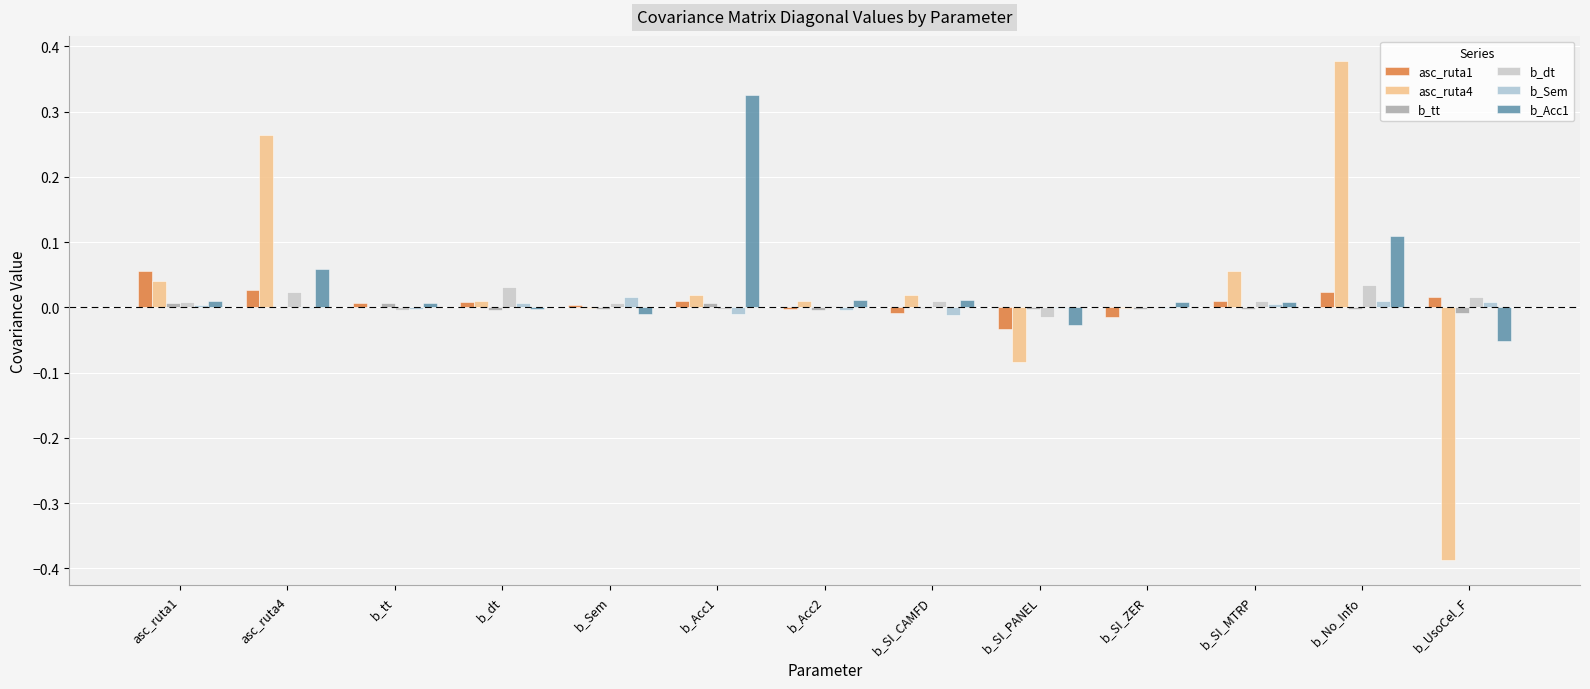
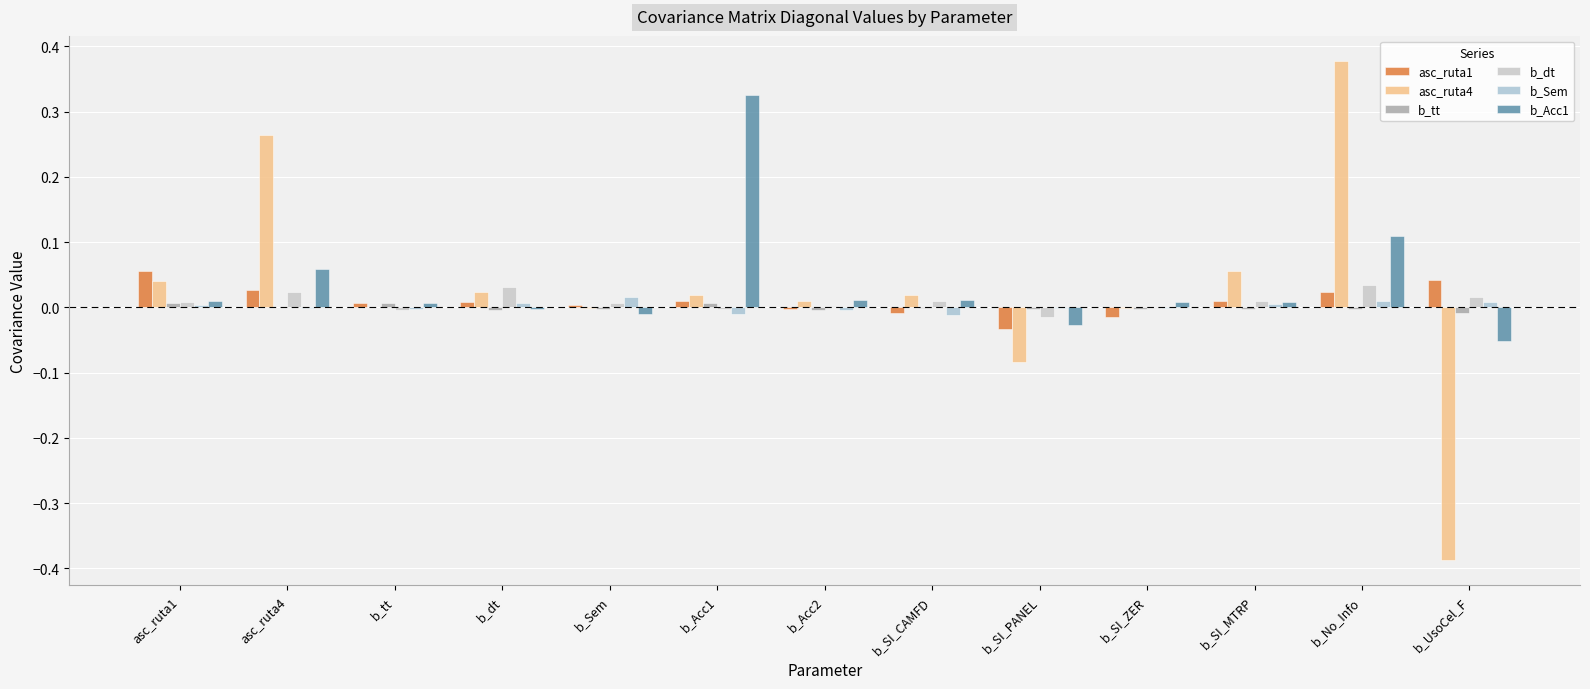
asc_ruta4, b_dt: 0.01 -> 0.02
asc_ruta1, b_UsoCel_F: 0.02 -> 0.04
